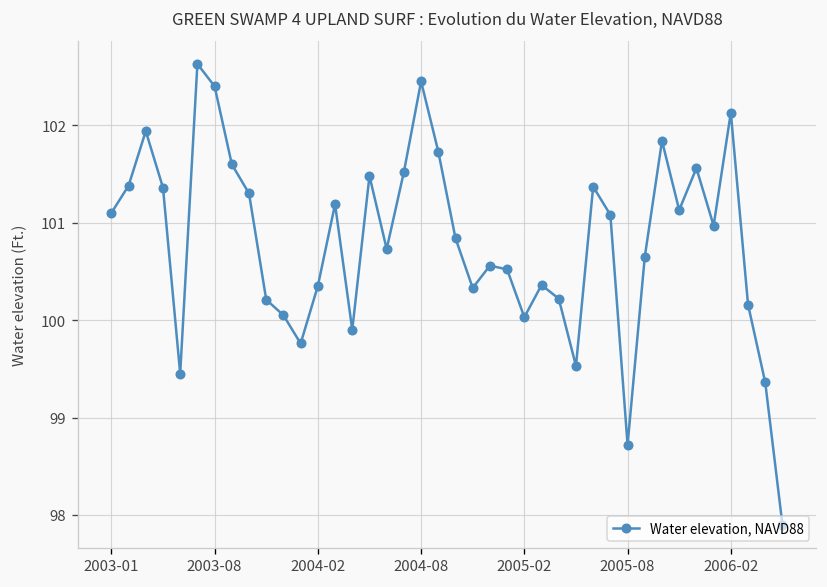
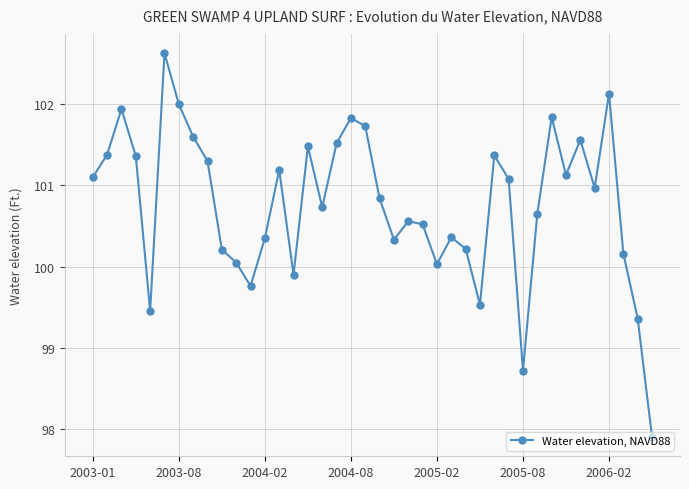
2003-08: 102.4 -> 102.0
2004-08: 102.5 -> 101.8
